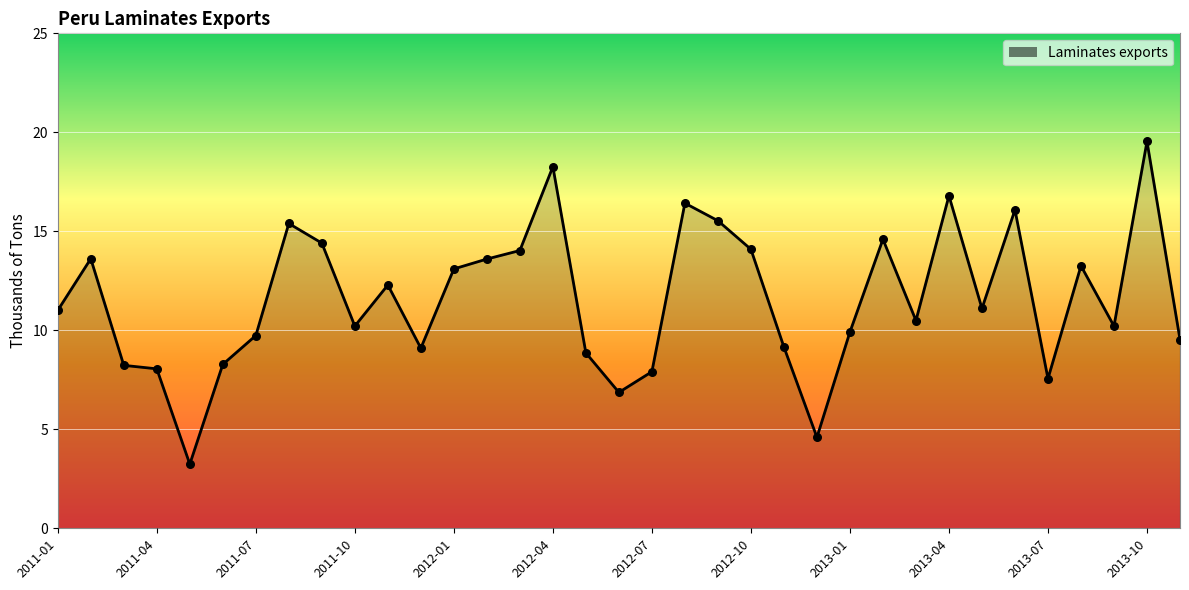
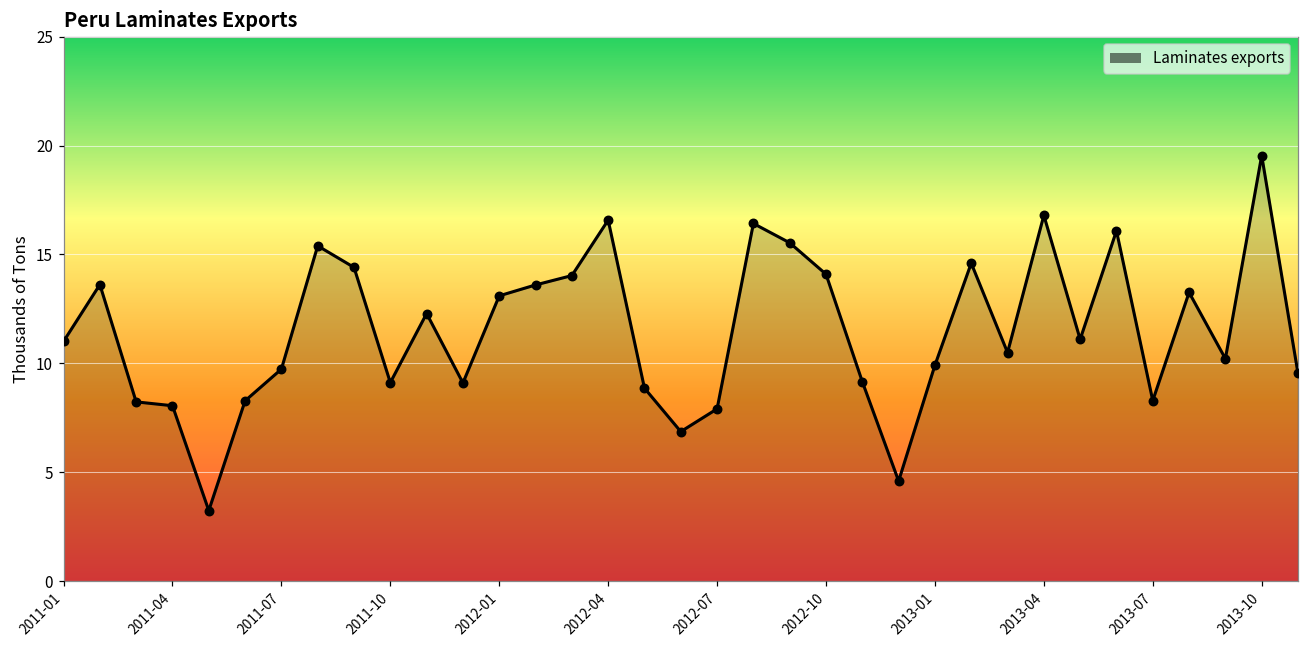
2011-10: 10.2 -> 9.1
2012-04: 18.3 -> 16.6
2013-07: 7.6 -> 8.3
